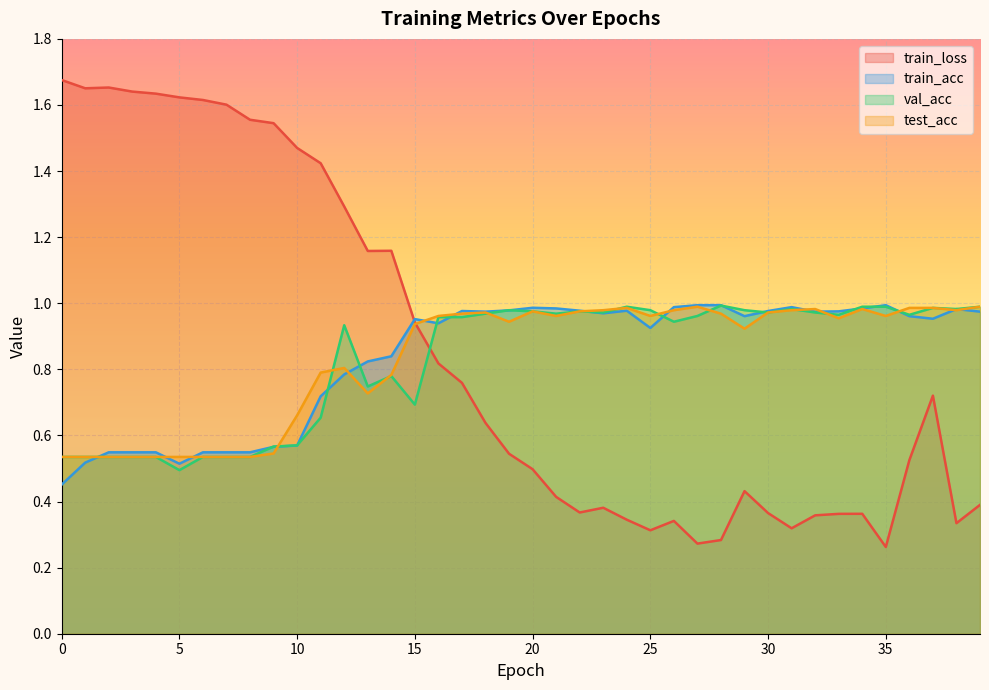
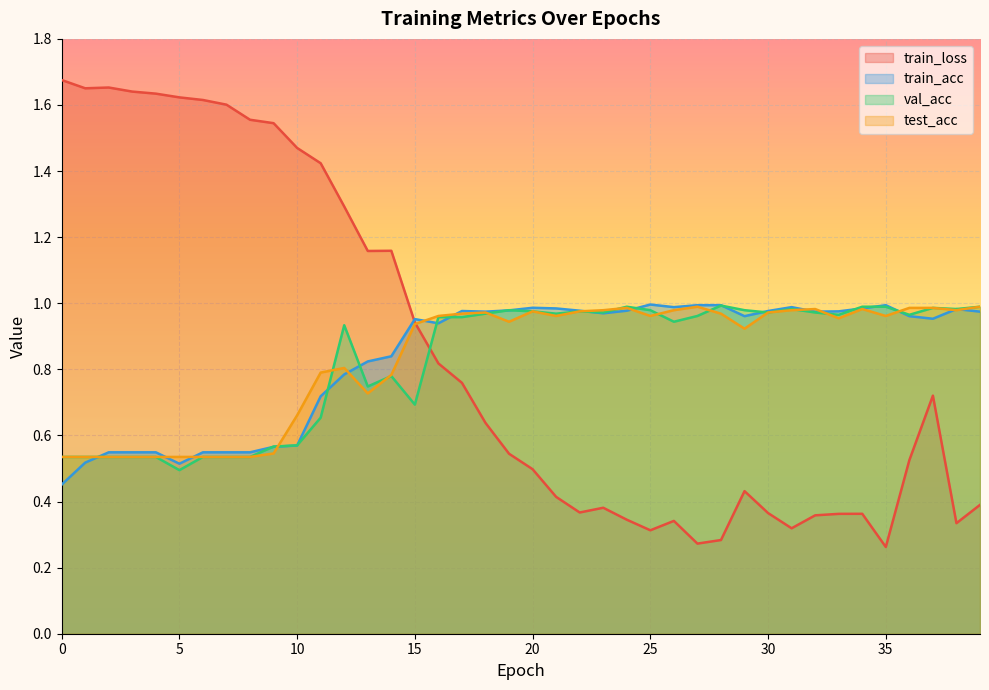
train_acc, 25: 0.93 -> 1.00
